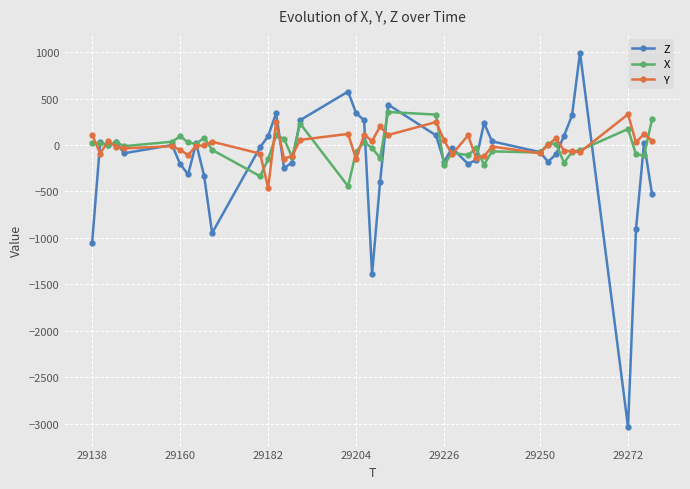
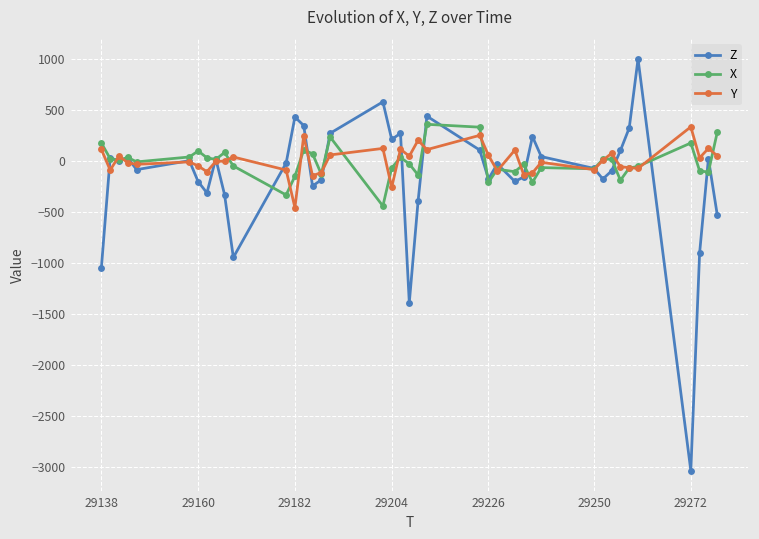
X, 29138: 0 -> 200
Z, 29182: 100 -> 400
Z, 29204: 300 -> 200
Y, 29204: -200 -> -300
